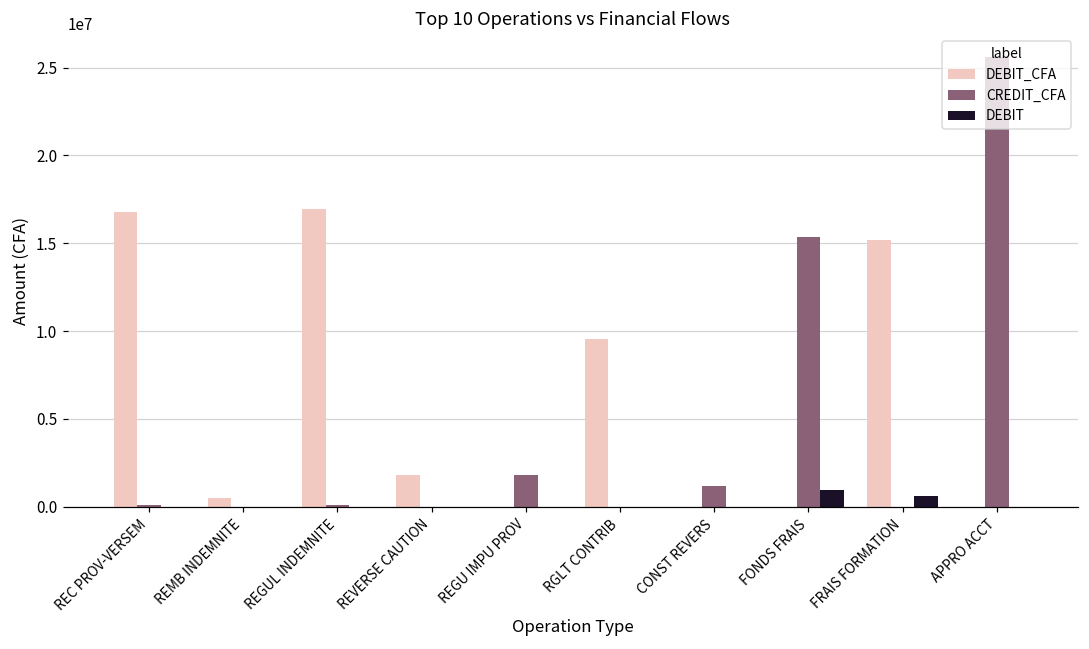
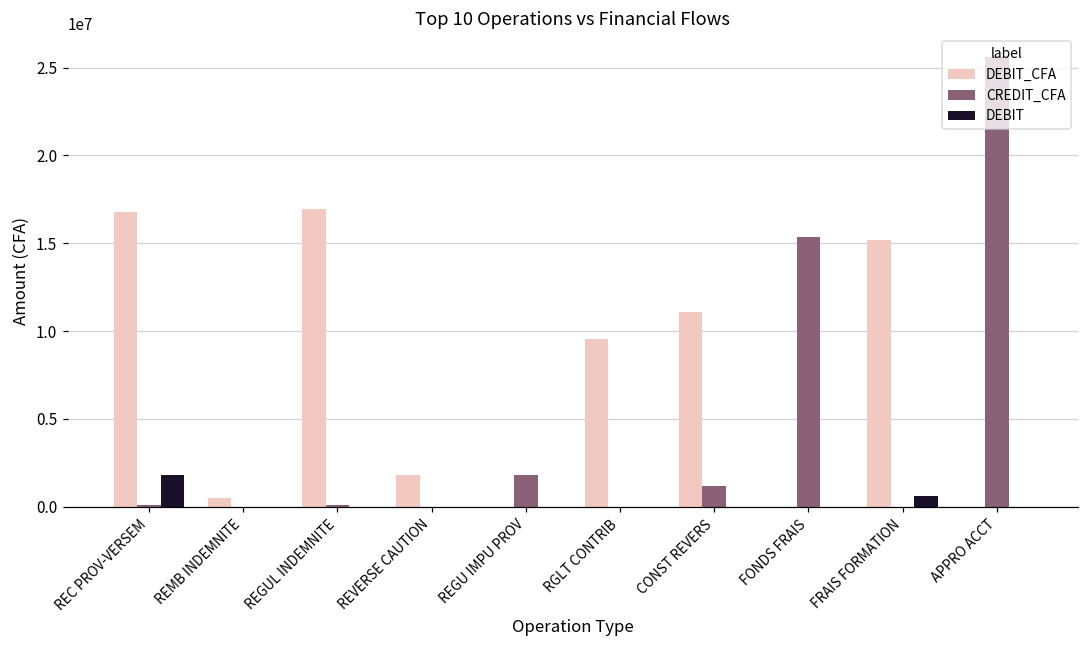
DEBIT, REC PROV-VERSEM: 0 -> 1800000
DEBIT_CFA, CONST REVERS: 0 -> 11100000
DEBIT, FONDS FRAIS: 1000000 -> 0
